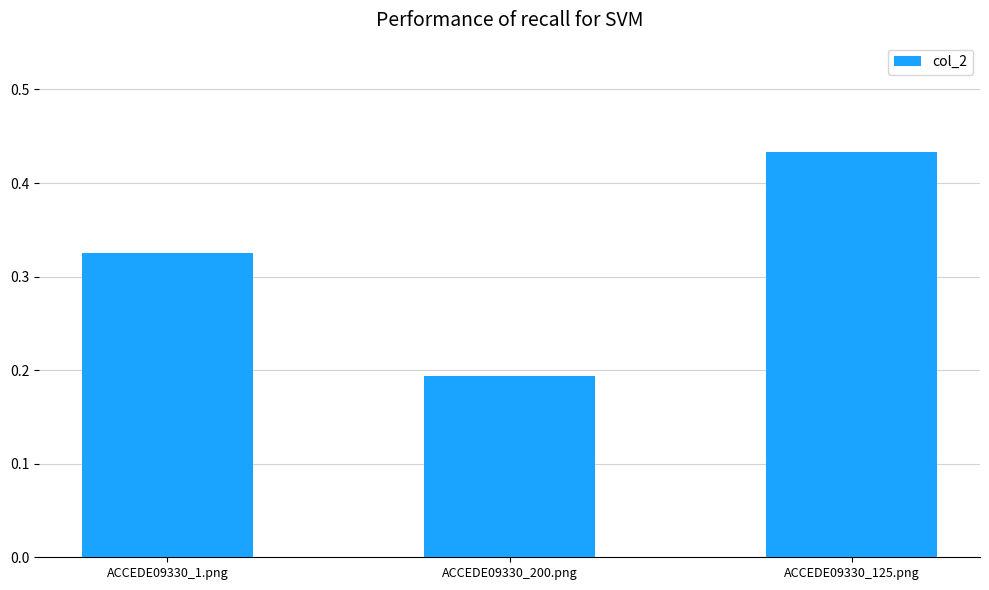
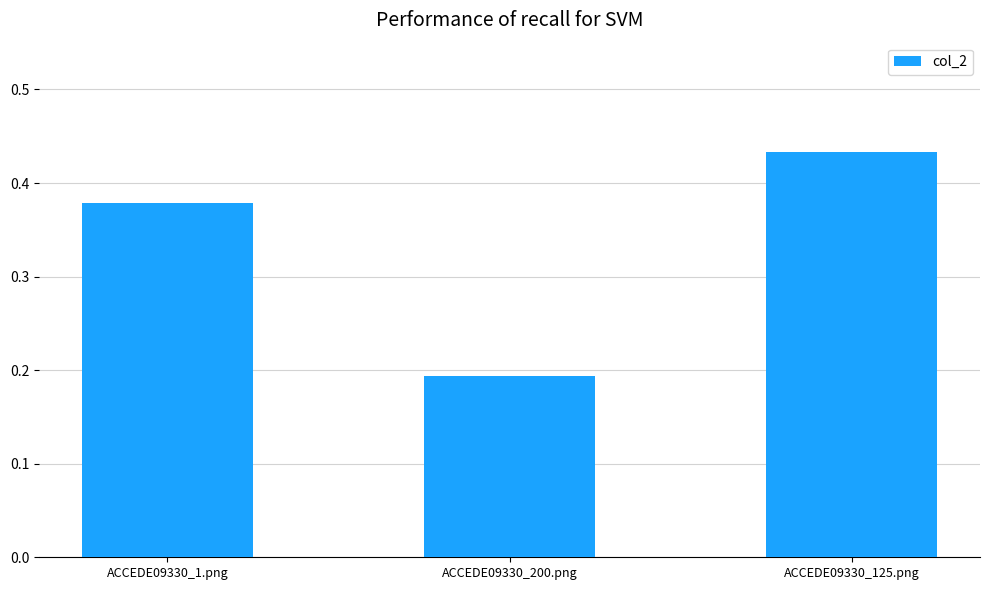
ACCEDE09330_1.png: 0.33 -> 0.38
